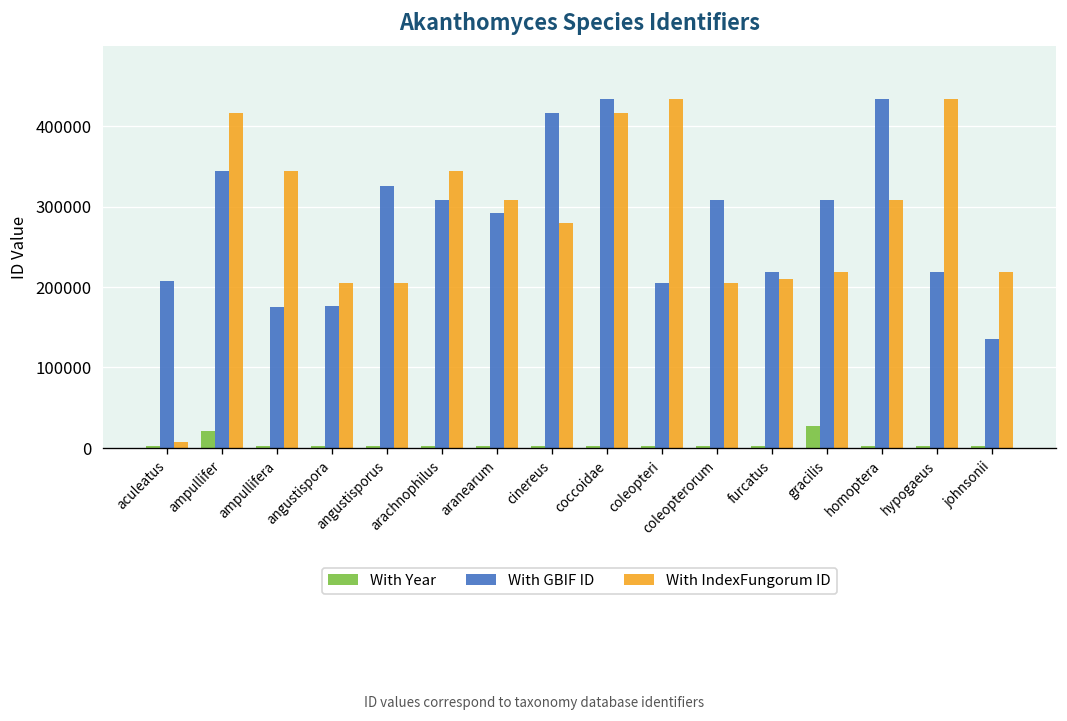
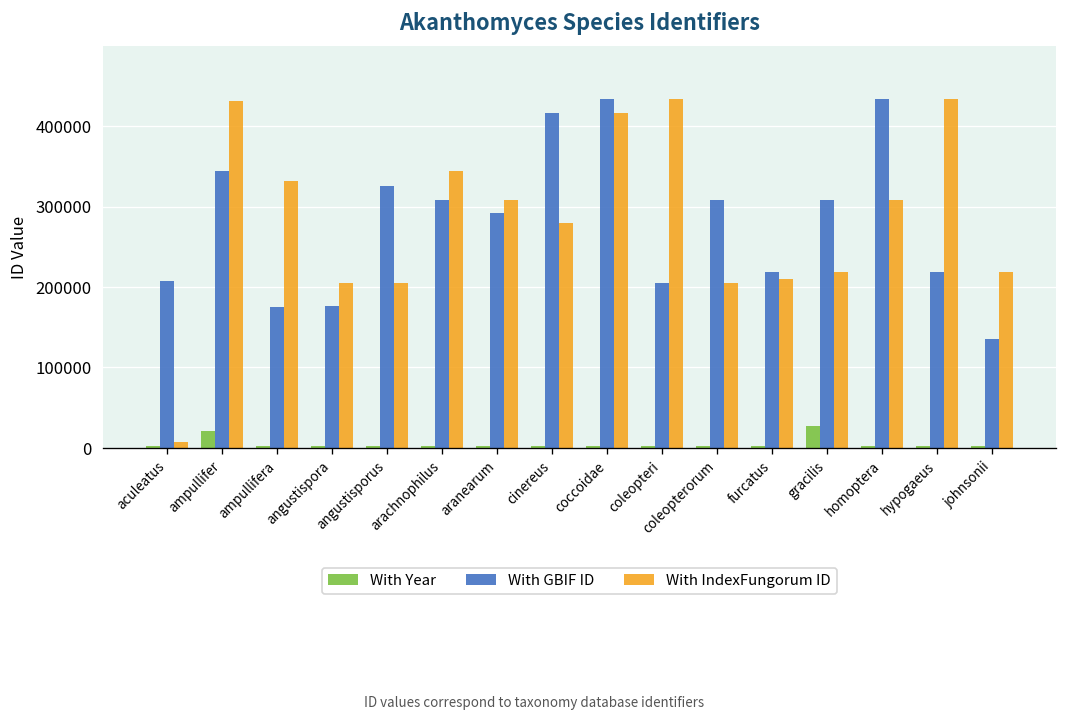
With IndexFungorum ID, ampullifer: 420000 -> 430000
With IndexFungorum ID, ampullifera: 340000 -> 330000
